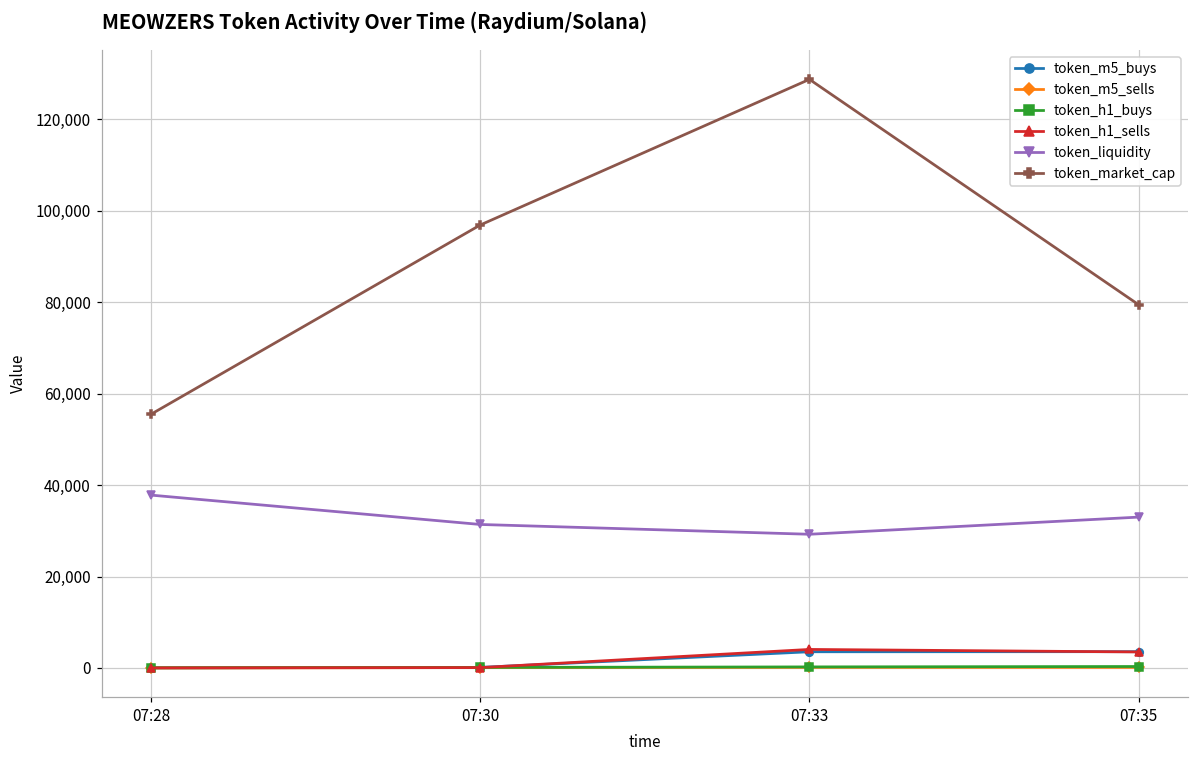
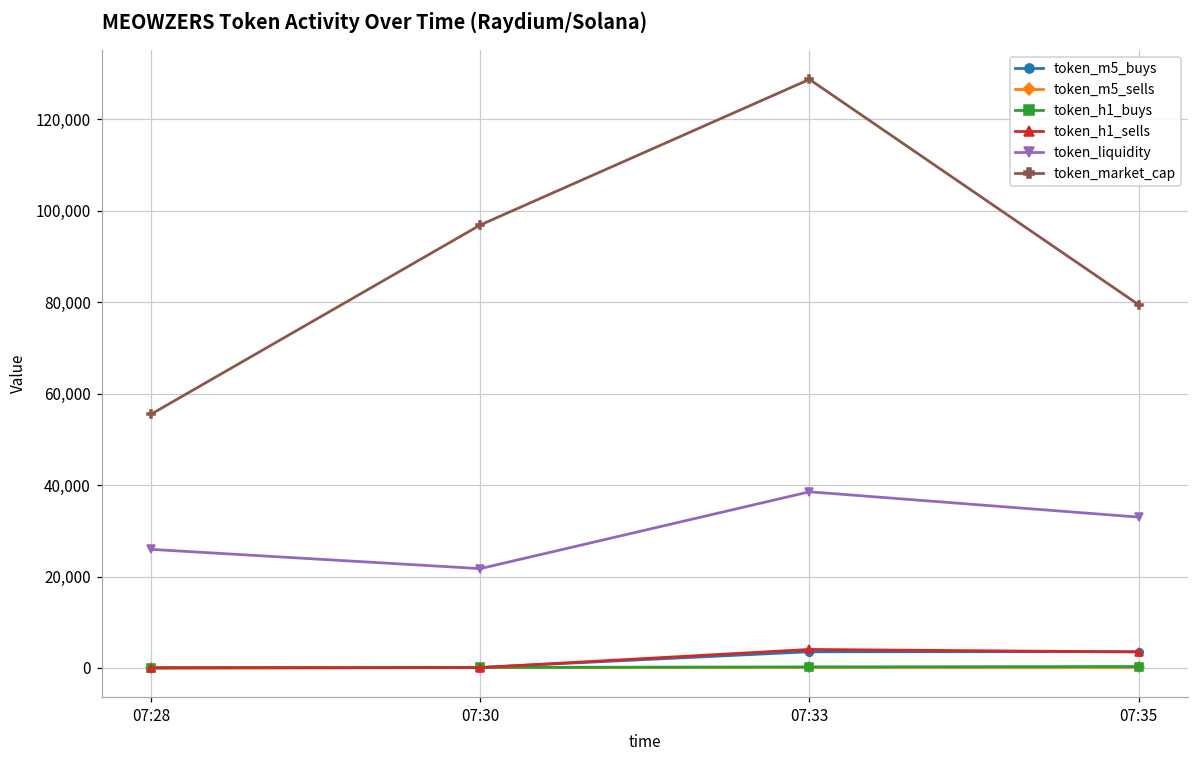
token_liquidity, 07:28: 38,000 -> 26,000
token_liquidity, 07:30: 31,000 -> 22,000
token_liquidity, 07:33: 29,000 -> 39,000
